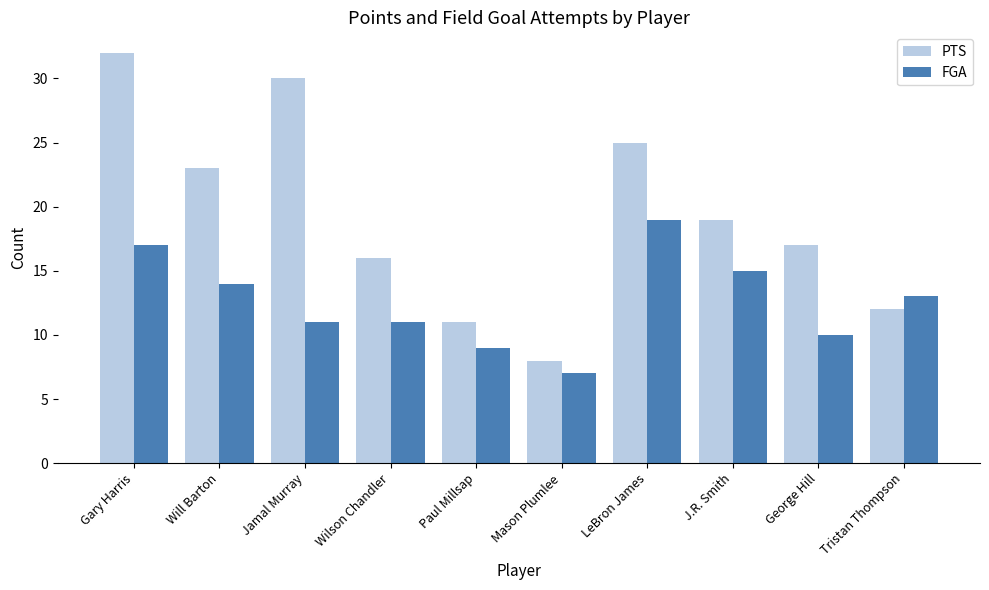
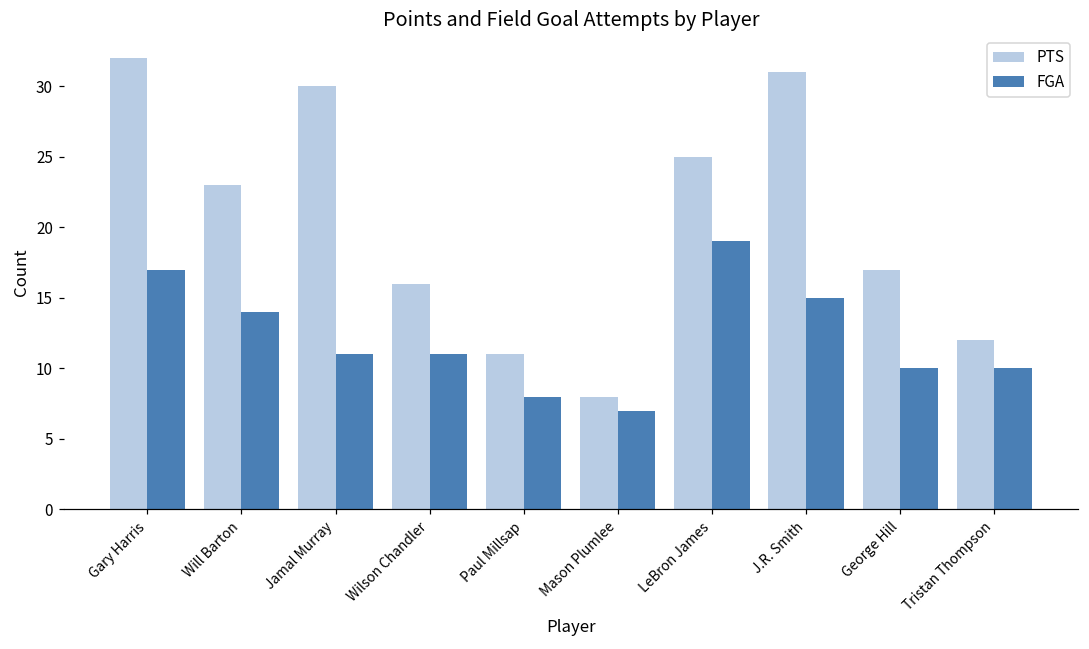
FGA, Paul Millsap: 9 -> 8
PTS, J.R. Smith: 19 -> 31
FGA, Tristan Thompson: 13 -> 10
